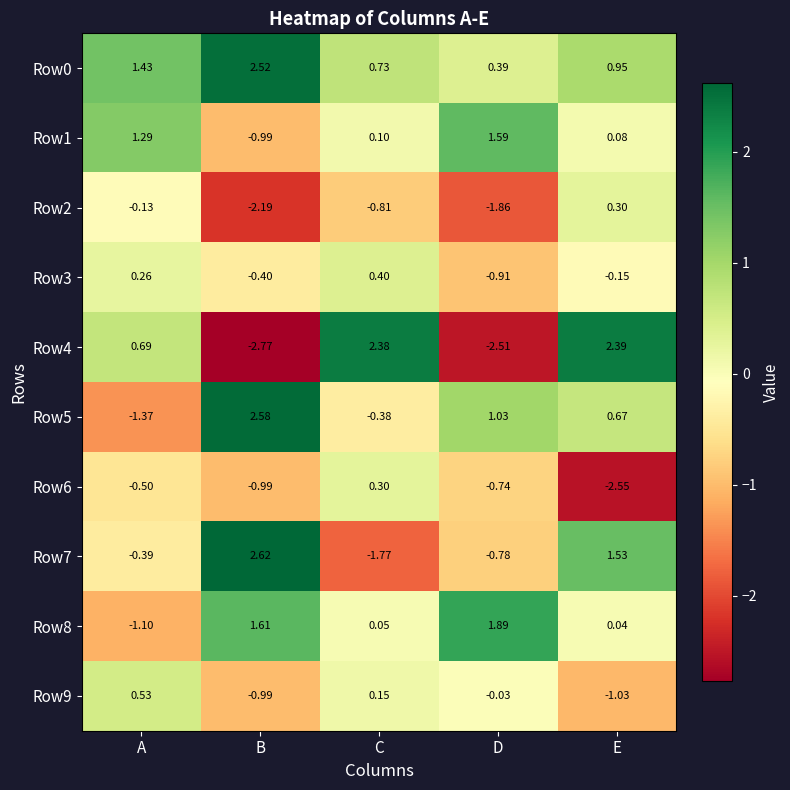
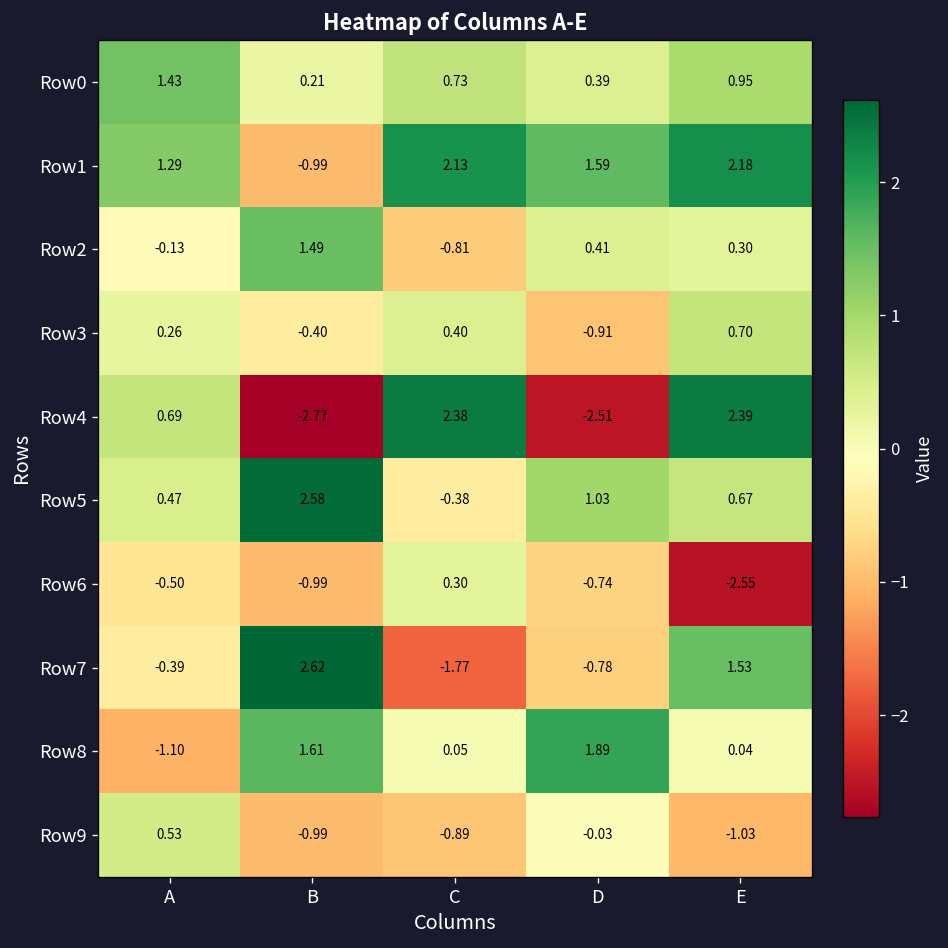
Row0, B: 2.52 -> 0.21
Row1, C: 0.10 -> 2.13
Row1, E: 0.08 -> 2.18
Row2, B: -2.19 -> 1.49
Row2, D: -1.86 -> 0.41
Row3, E: -0.15 -> 0.70
Row5, A: -1.37 -> 0.47
Row9, C: 0.15 -> -0.89
